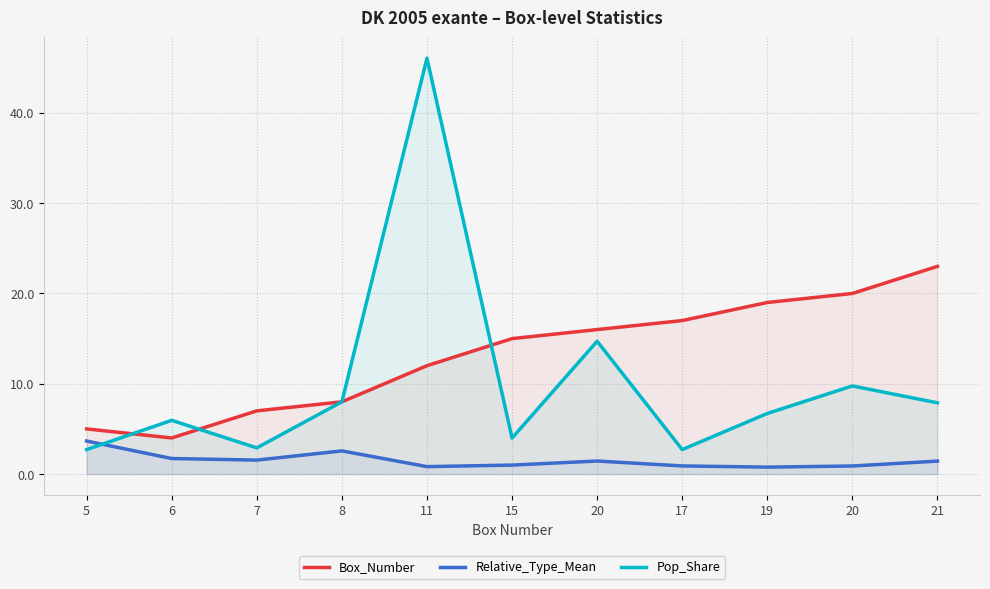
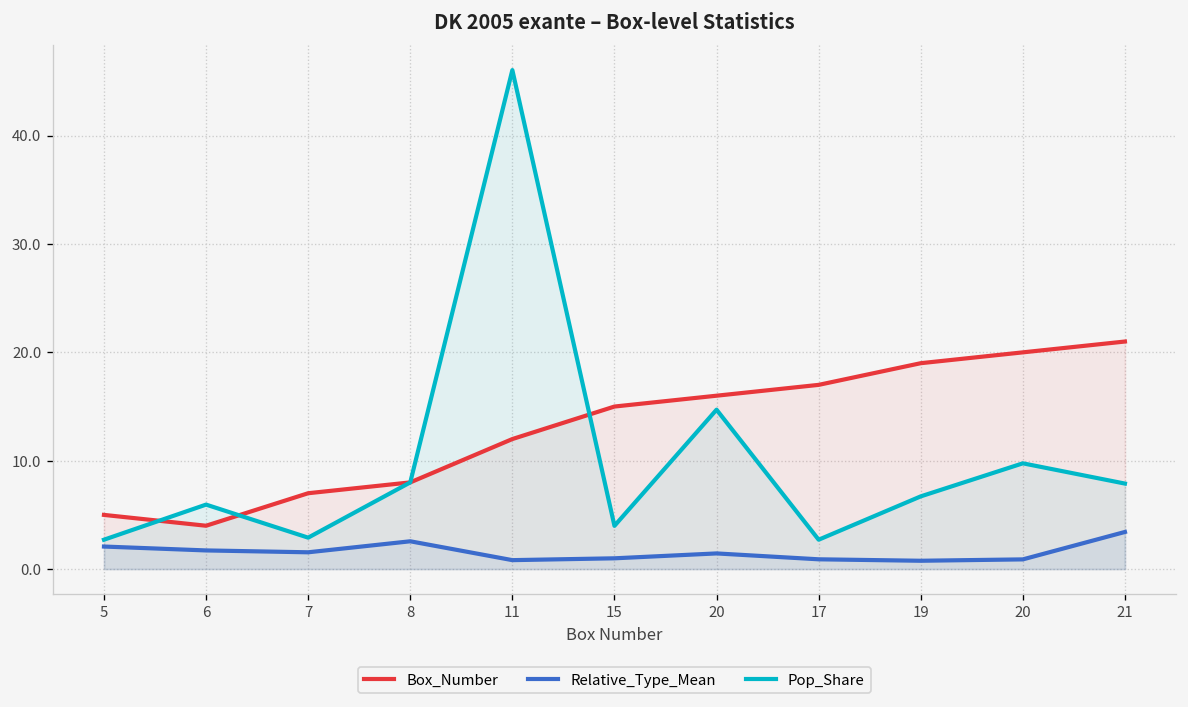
Relative_Type_Mean, 5: 4 -> 2
Box_Number, 21: 23 -> 21
Relative_Type_Mean, 21: 1 -> 3
